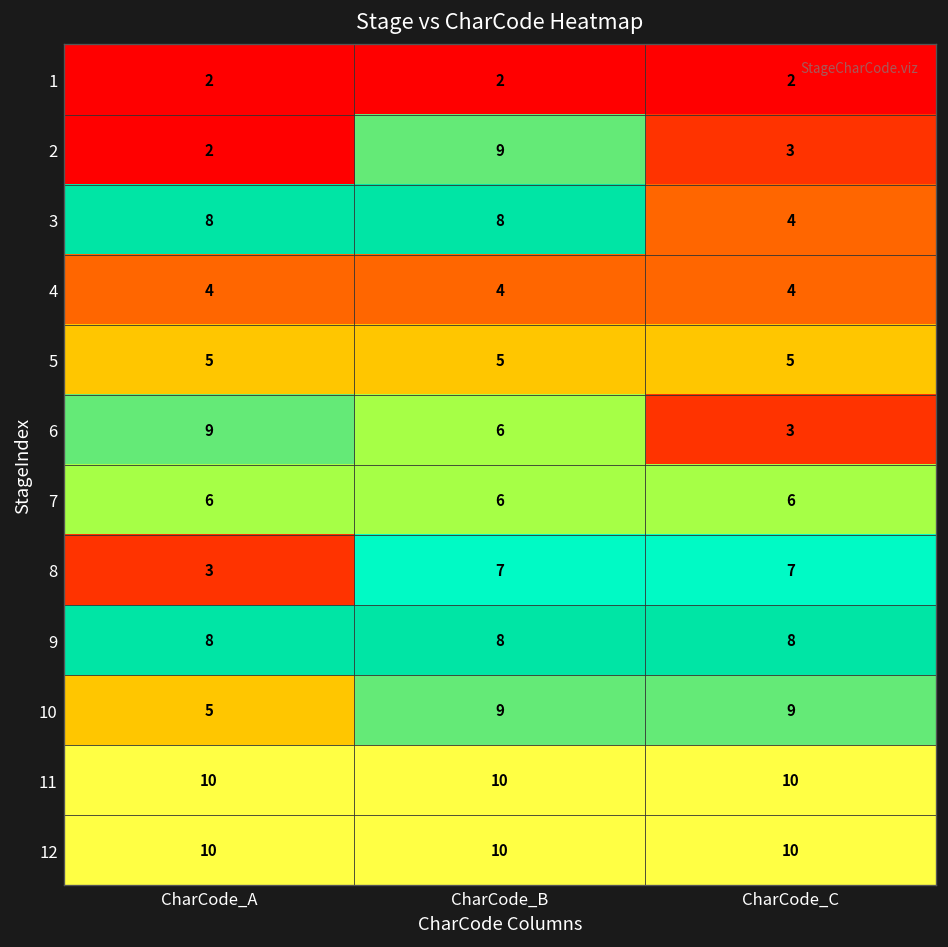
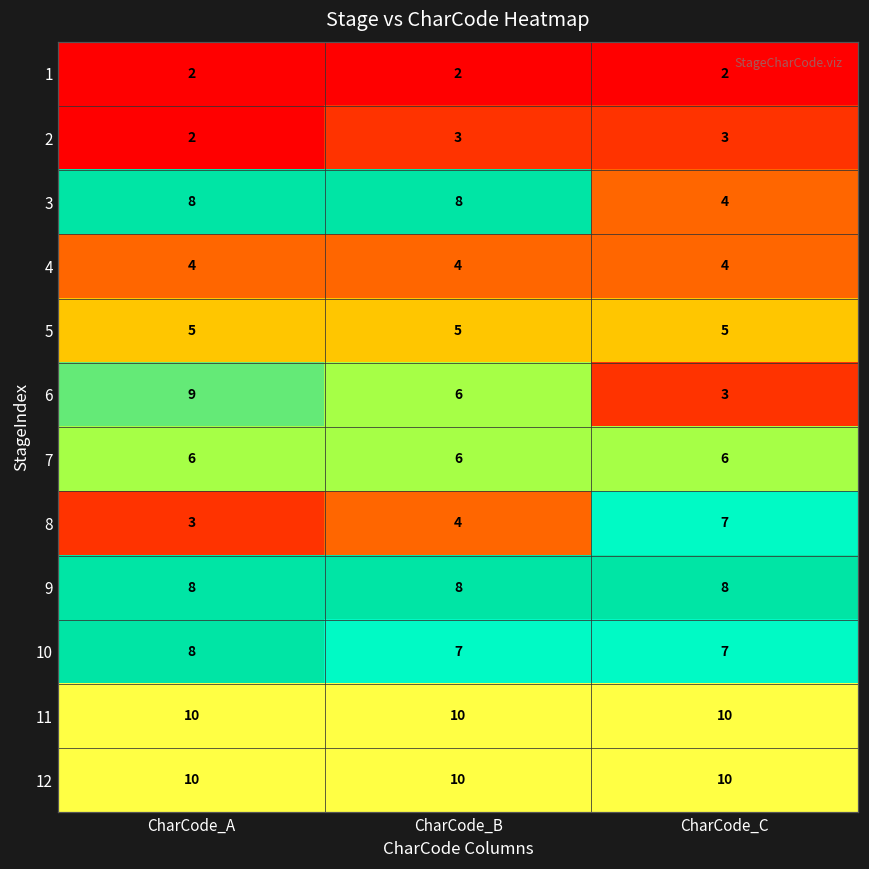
2, CharCode_B: 9 -> 3
8, CharCode_B: 7 -> 4
10, CharCode_A: 5 -> 8
10, CharCode_B: 9 -> 7
10, CharCode_C: 9 -> 7
